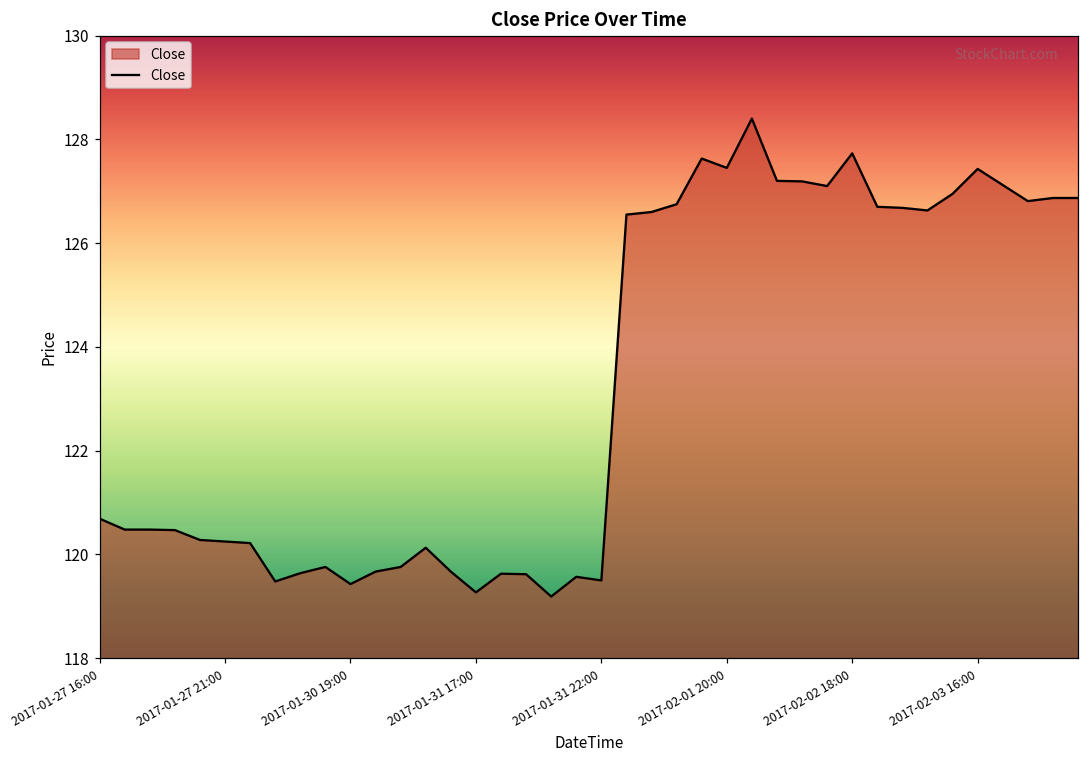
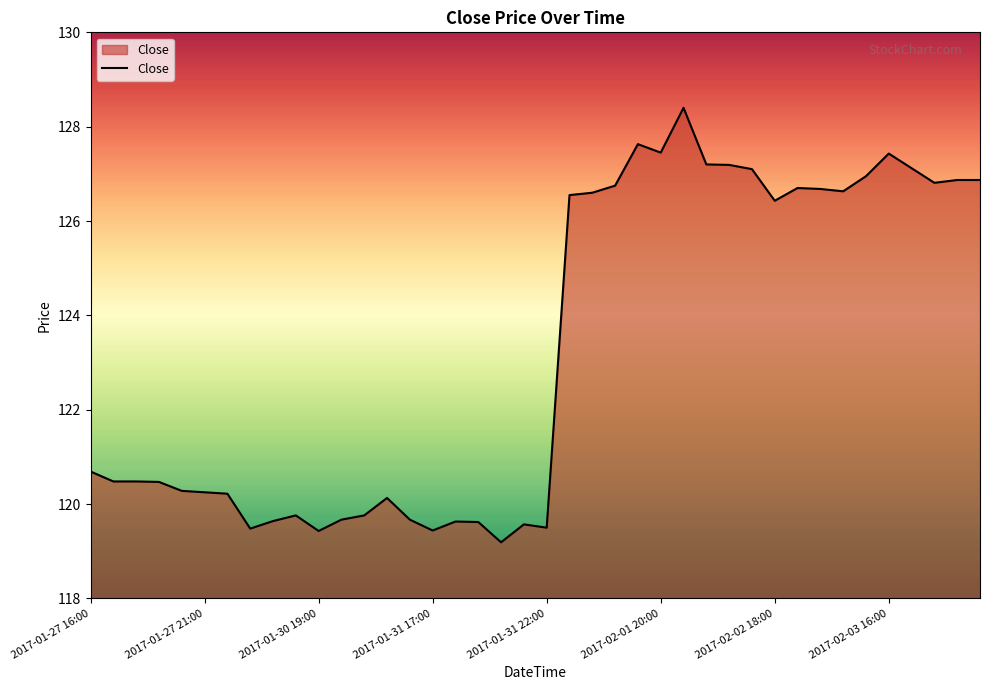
2017-01-31 17:00: 119.3 -> 119.4
2017-02-02 18:00: 127.7 -> 126.4
